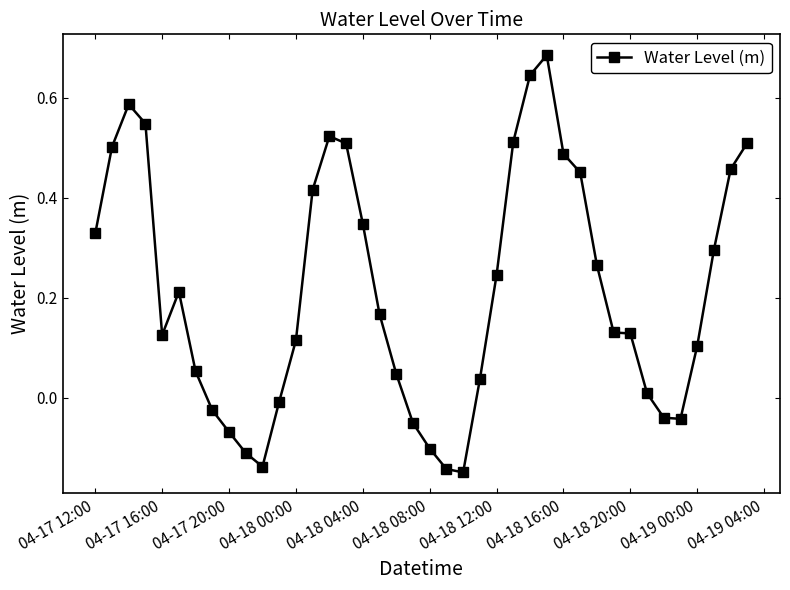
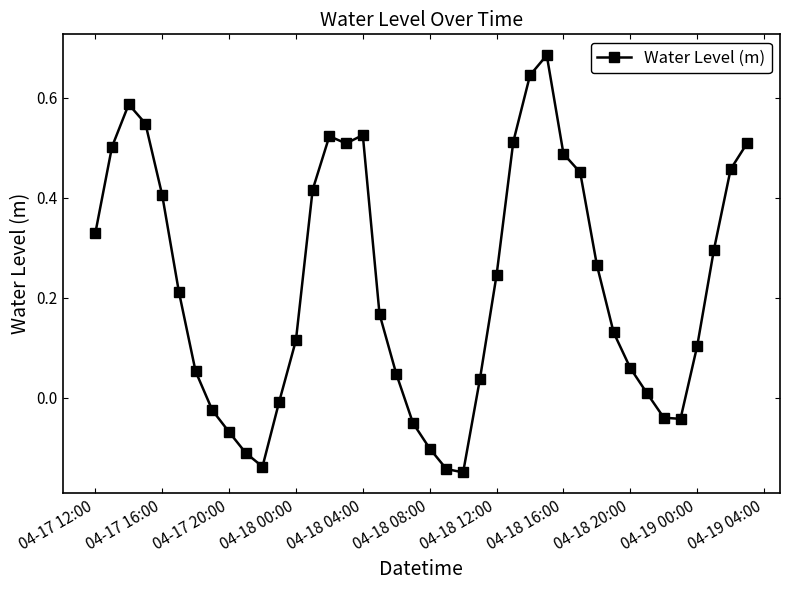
04-17 16:00: 0.13 -> 0.41
04-18 04:00: 0.35 -> 0.53
04-18 20:00: 0.13 -> 0.06
